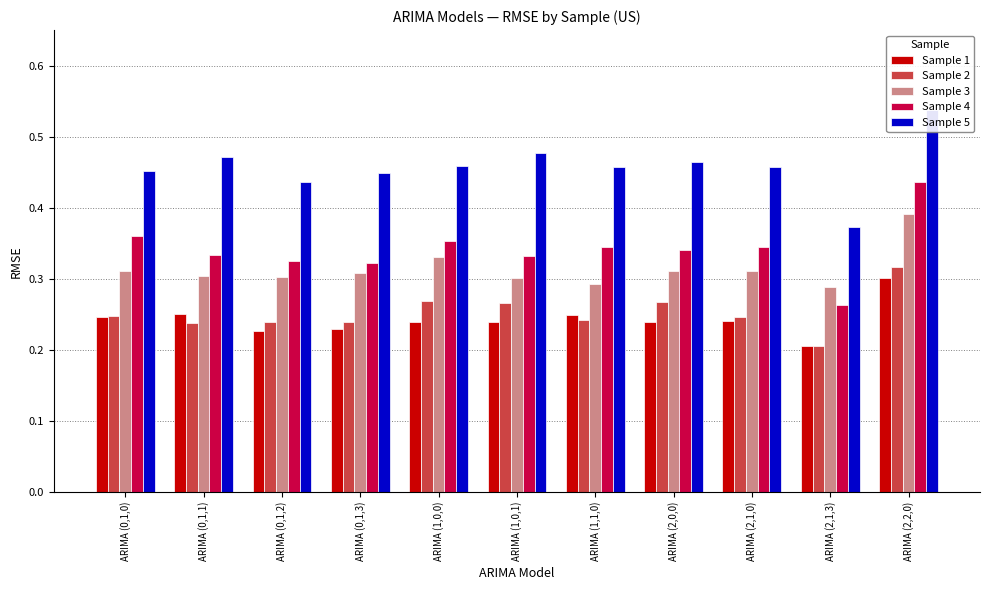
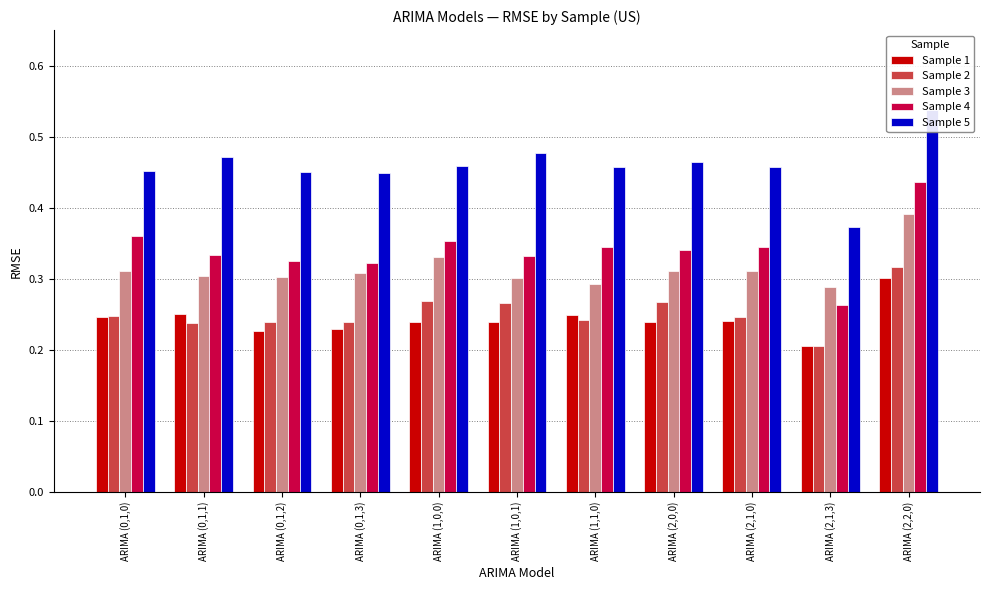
Sample 5, ARIMA (0,1,2): 0.44 -> 0.45
